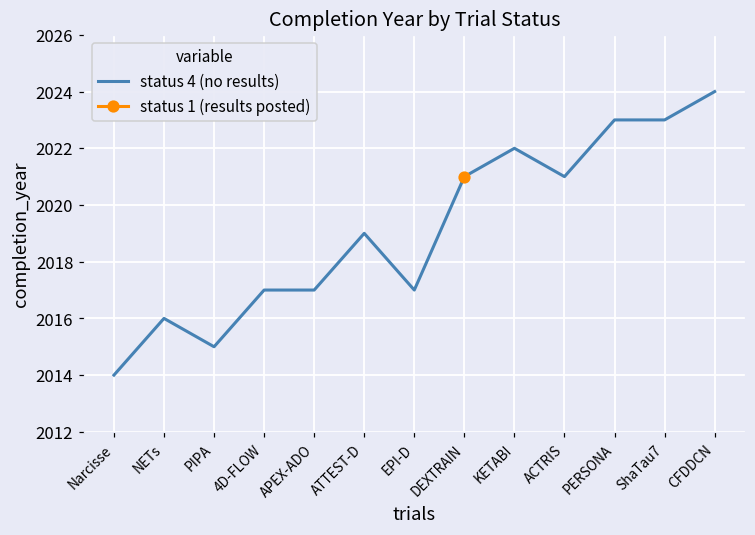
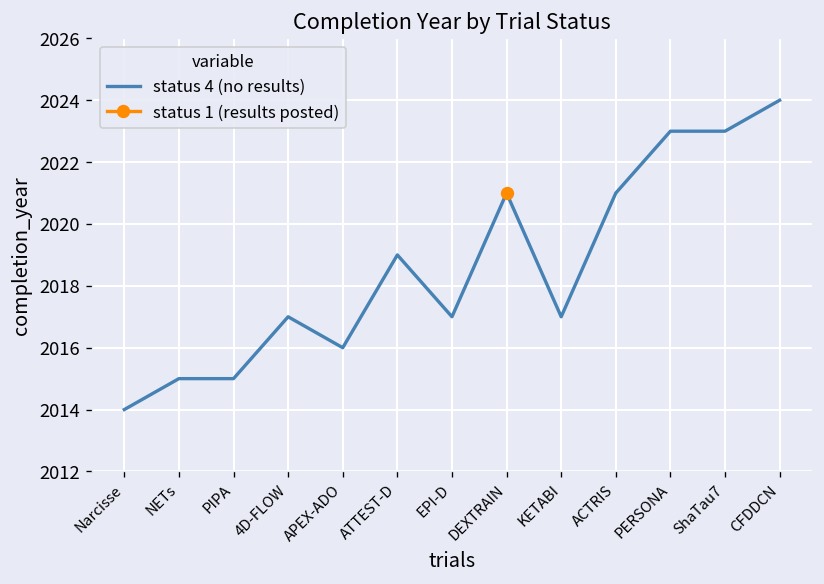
status 4 (no results), NETs: 2016 -> 2015
status 4 (no results), APEX-ADO: 2017 -> 2016
status 4 (no results), KETABI: 2022 -> 2017
